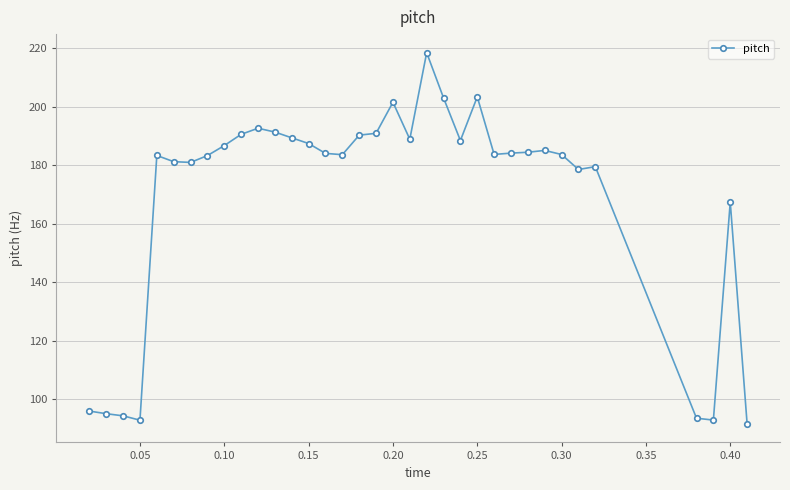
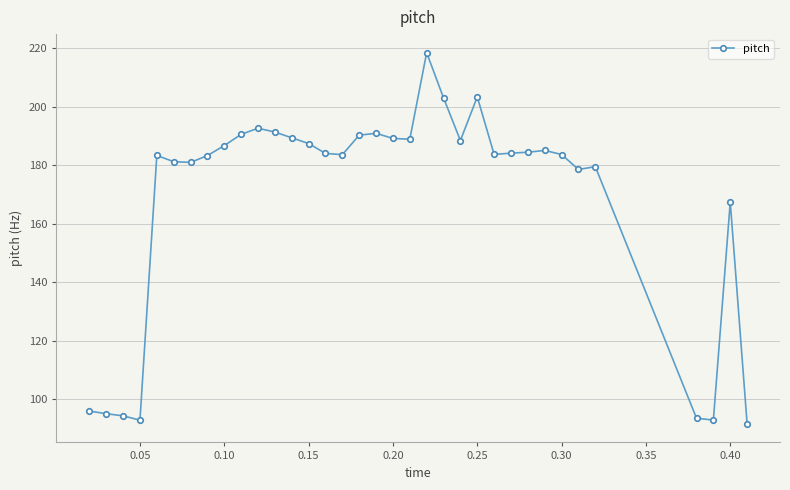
0.20: 201 -> 189
